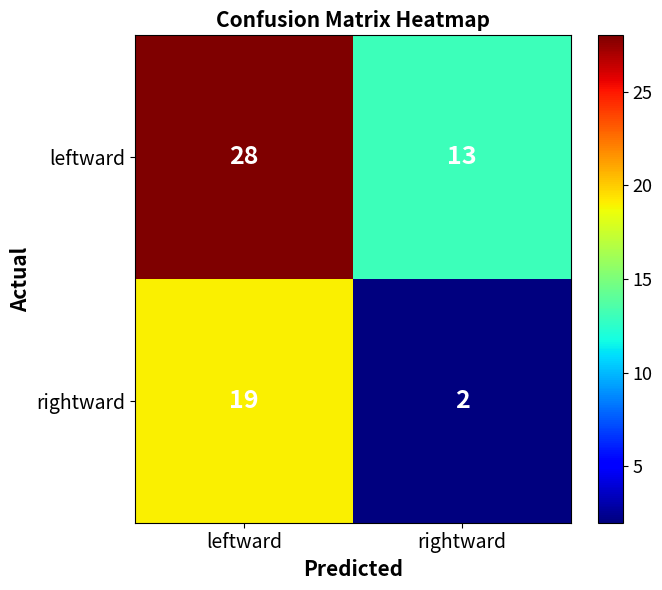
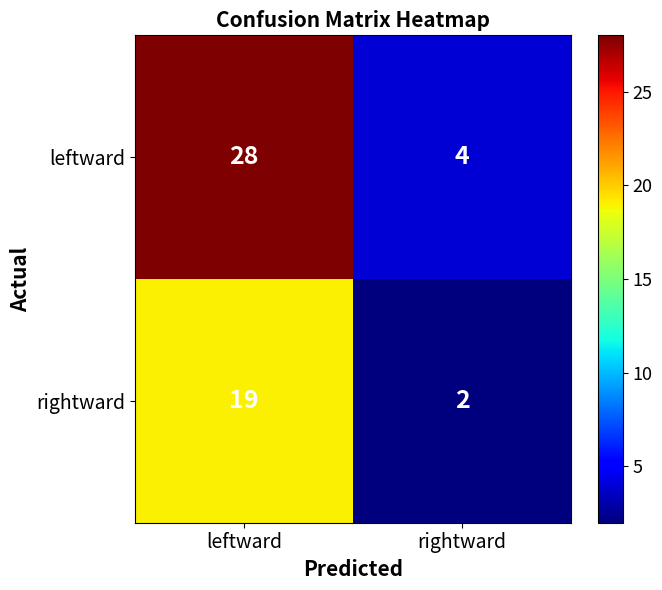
leftward, rightward: 13 -> 4
